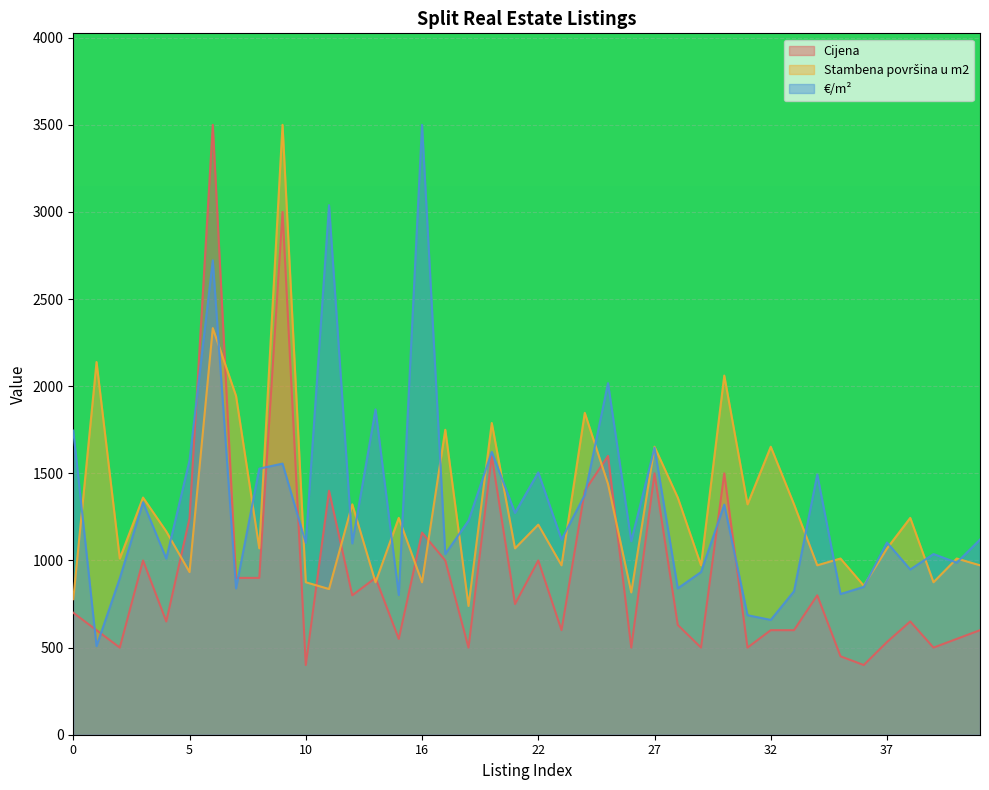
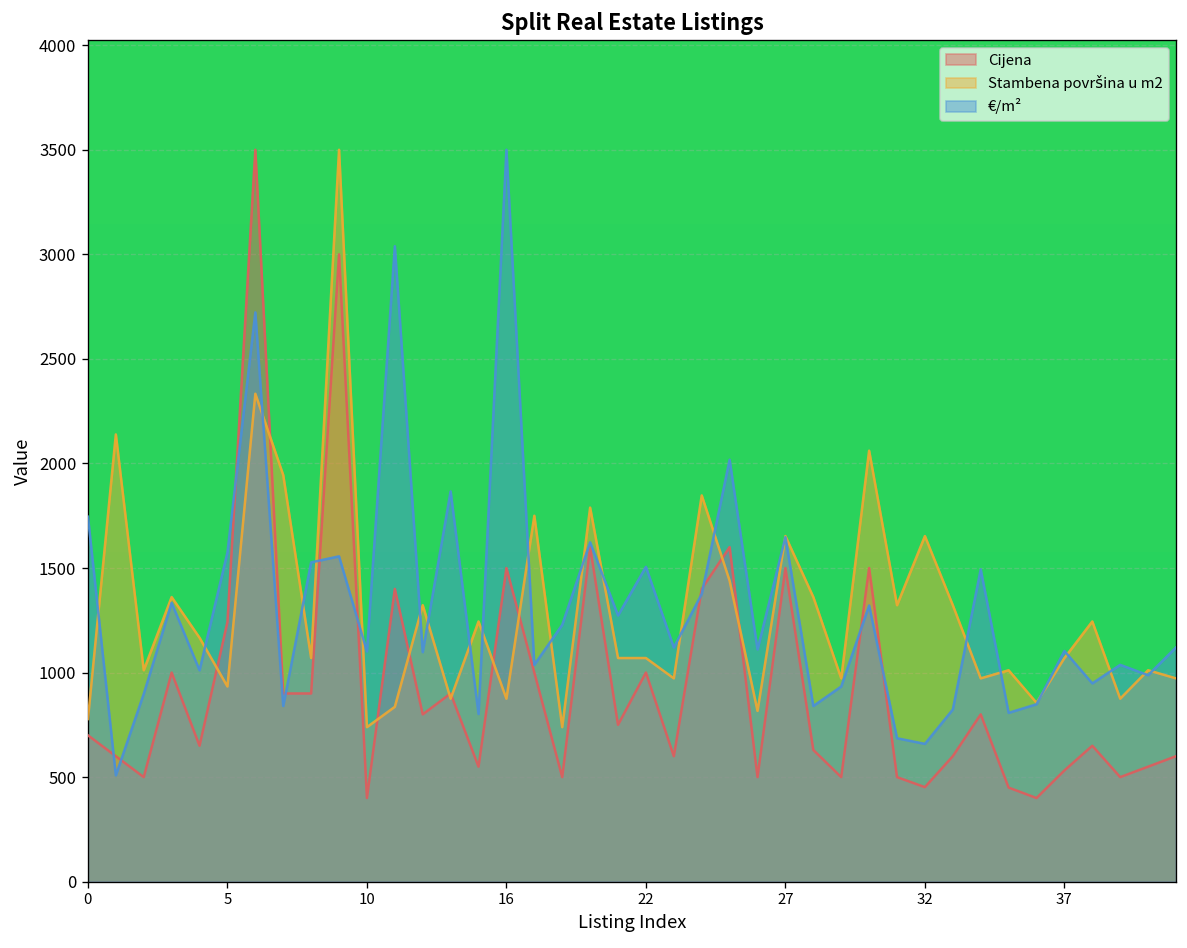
Stambena površina u m2, 10: 870 -> 740
Cijena, 16: 1160 -> 1500
Stambena površina u m2, 22: 1210 -> 1070
Cijena, 32: 600 -> 450
